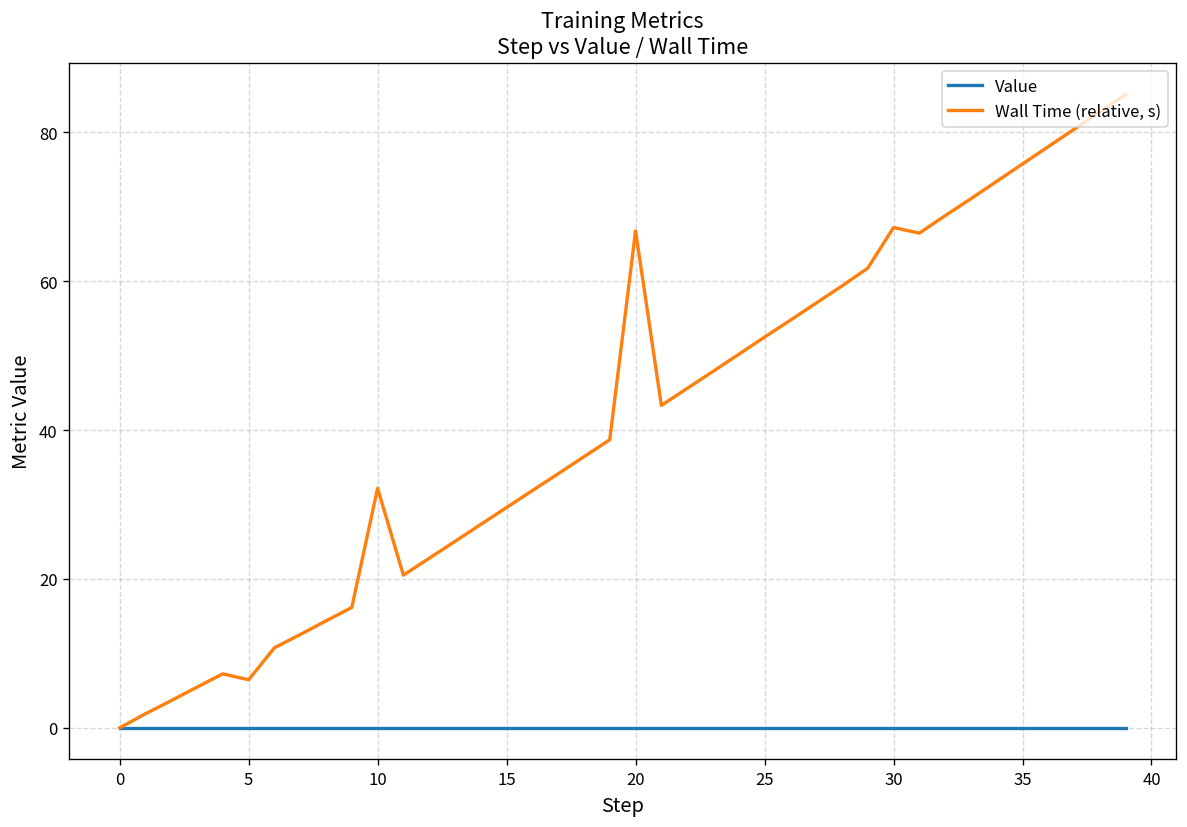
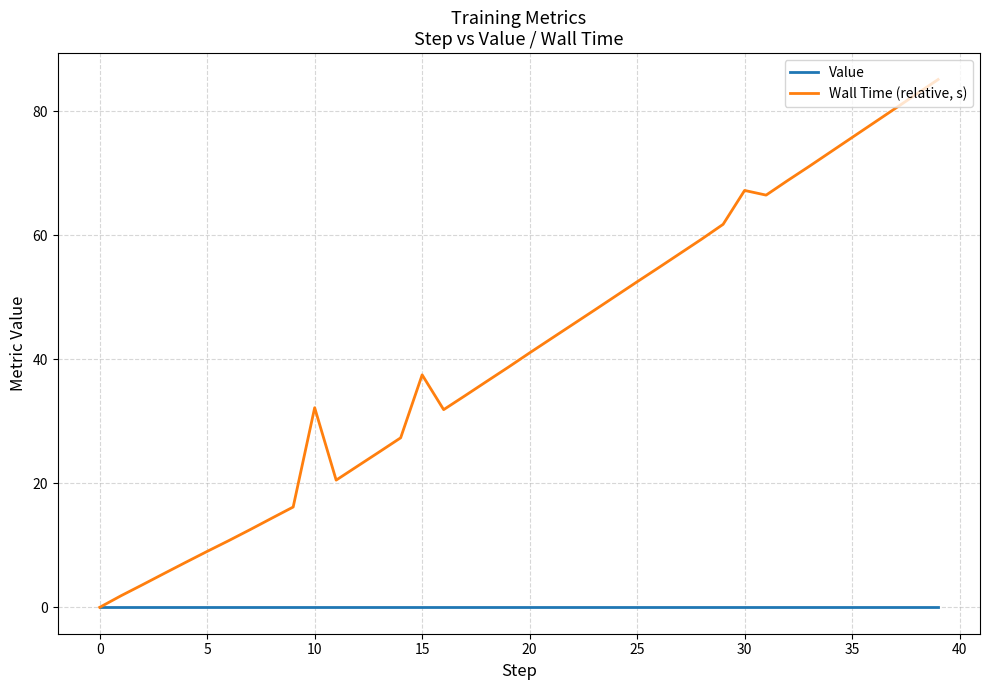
Wall Time (relative, s), 5: 6 -> 9
Wall Time (relative, s), 15: 30 -> 37
Wall Time (relative, s), 20: 67 -> 41
